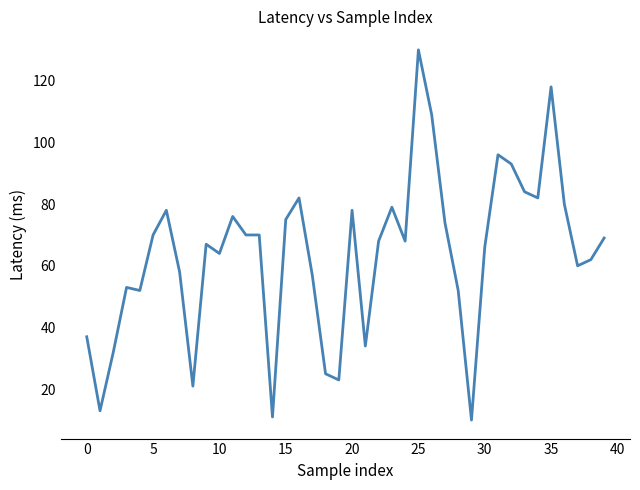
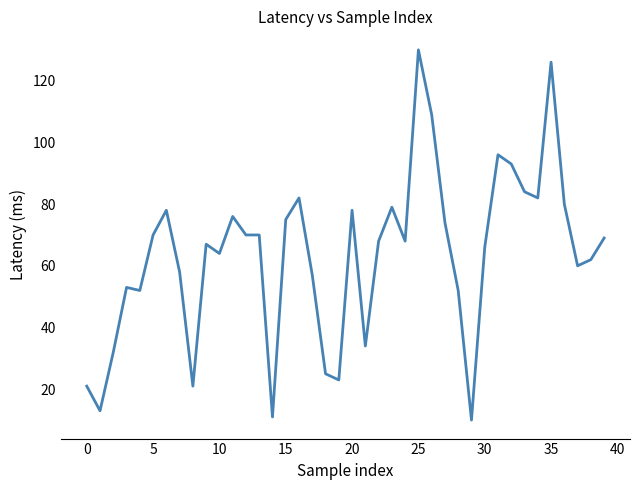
0: 37 -> 21
35: 118 -> 126
